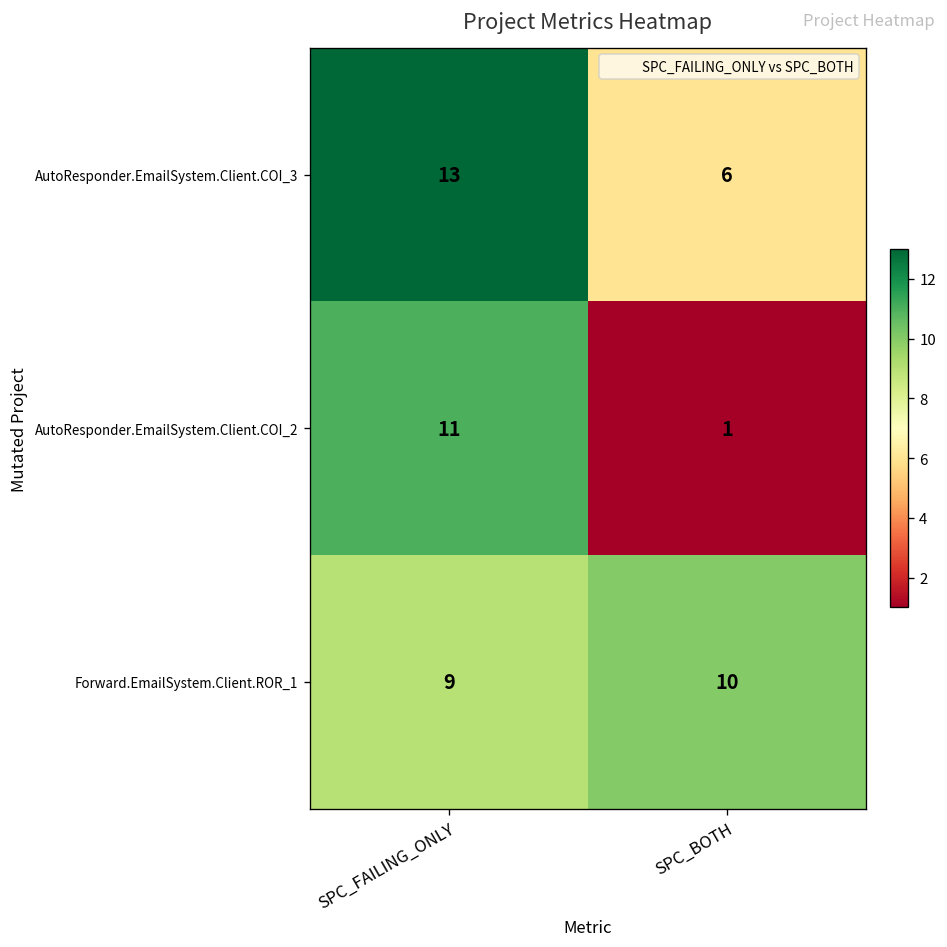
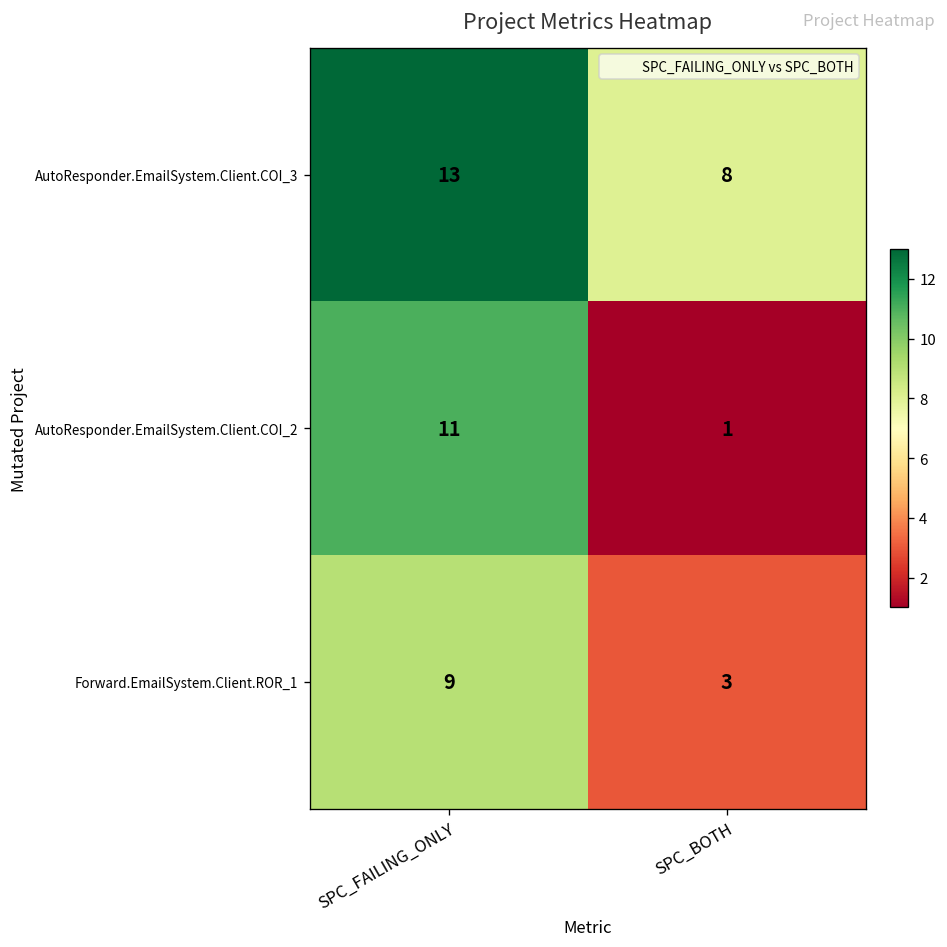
AutoResponder.EmailSystem.Client.COI_3, SPC_BOTH: 6 -> 8
Forward.EmailSystem.Client.ROR_1, SPC_BOTH: 10 -> 3
